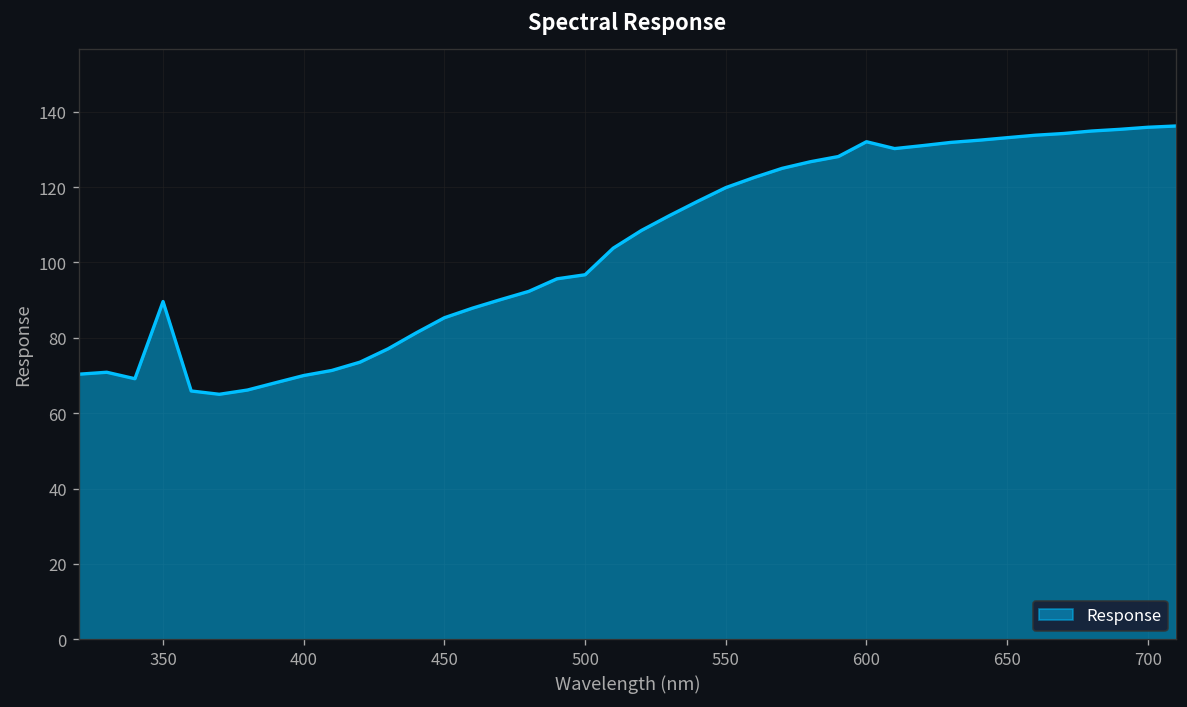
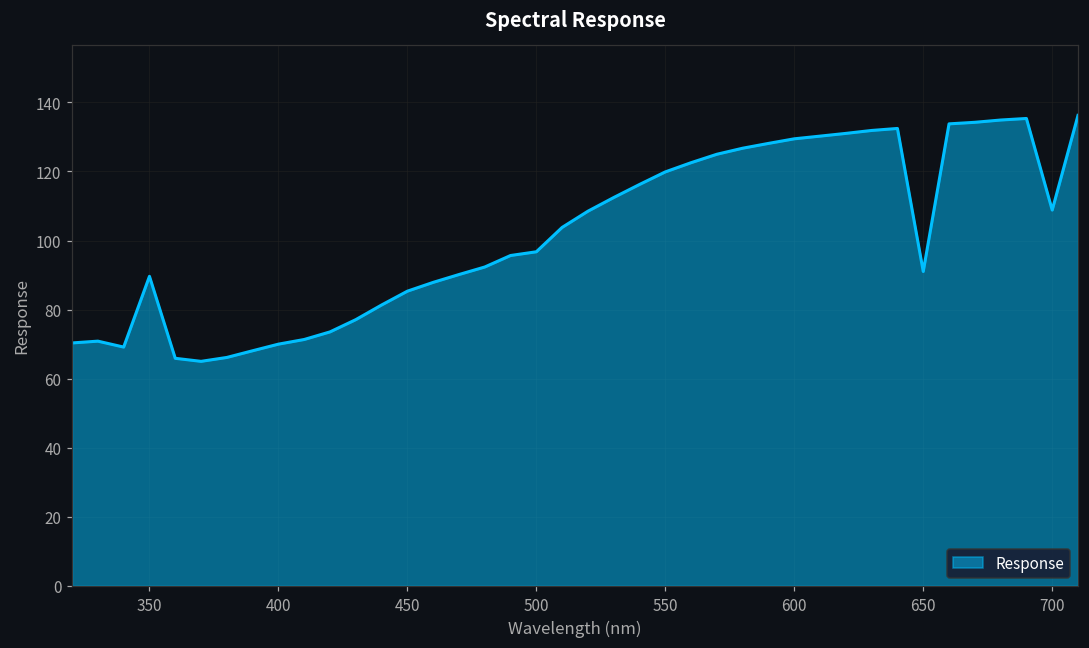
600: 132 -> 129
650: 133 -> 91
700: 136 -> 109
